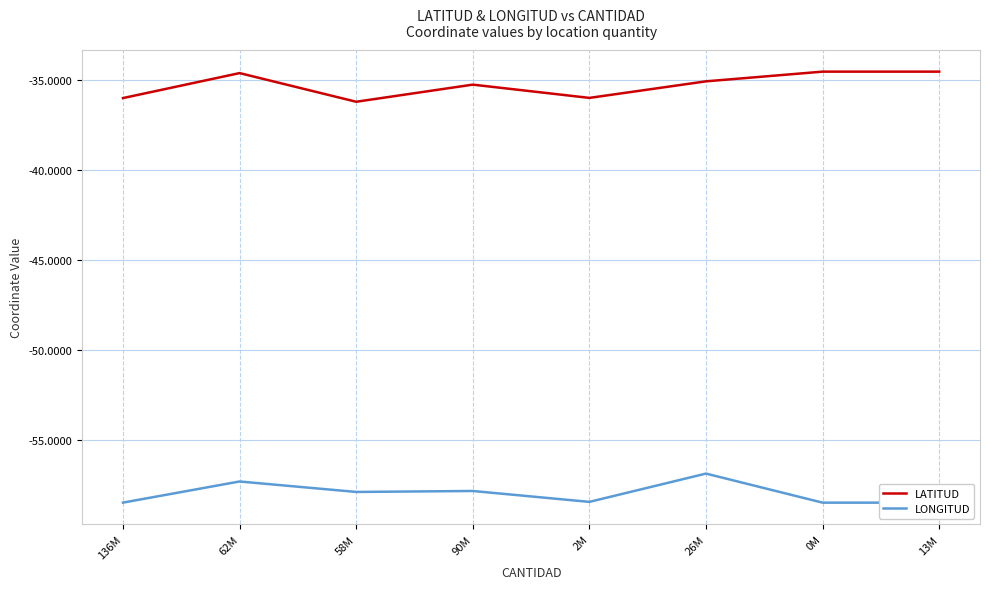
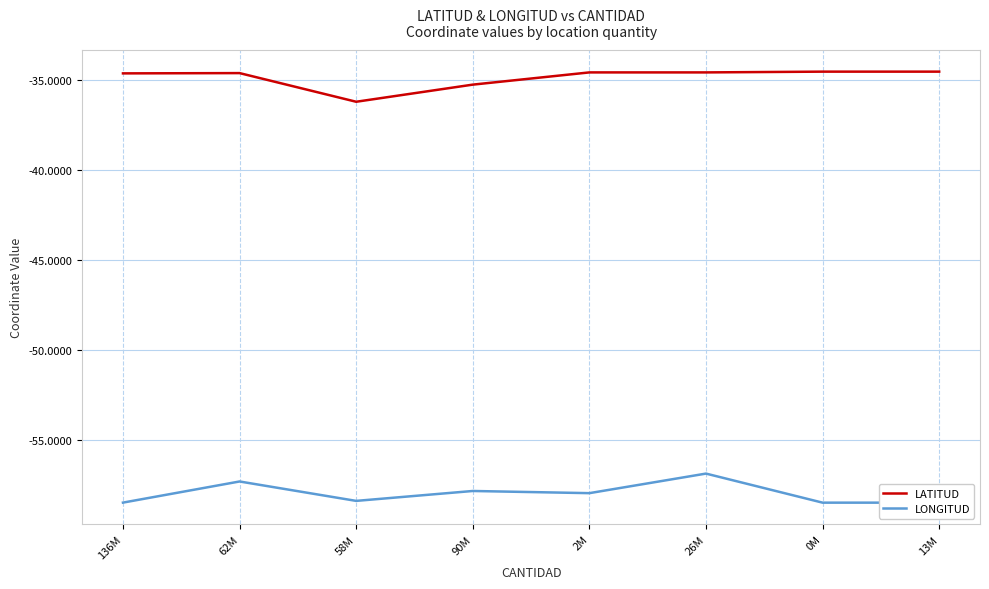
LATITUD, 136M: -36.0 -> -34.6
LONGITUD, 58M: -57.9 -> -58.4
LATITUD, 2M: -36.0 -> -34.6
LONGITUD, 2M: -58.4 -> -57.9
LATITUD, 26M: -35.1 -> -34.6
